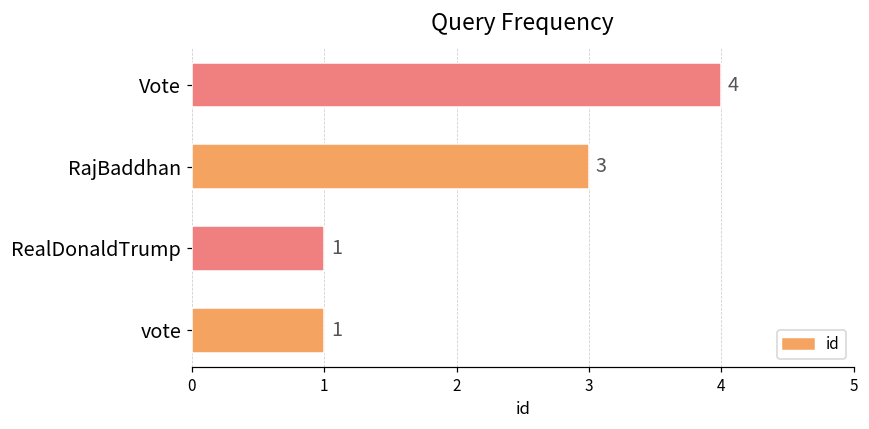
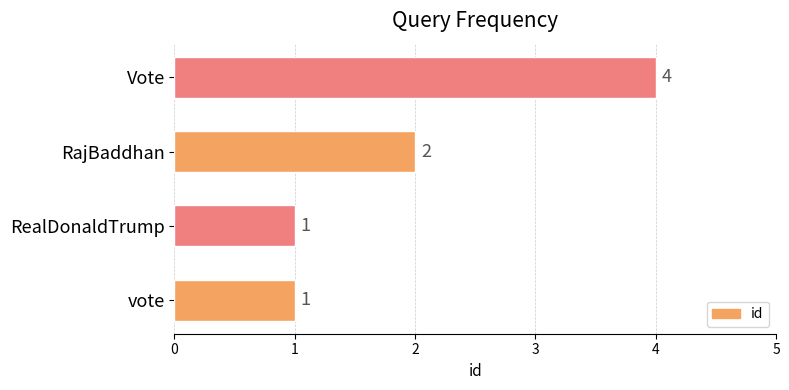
RajBaddhan: 3 -> 2
